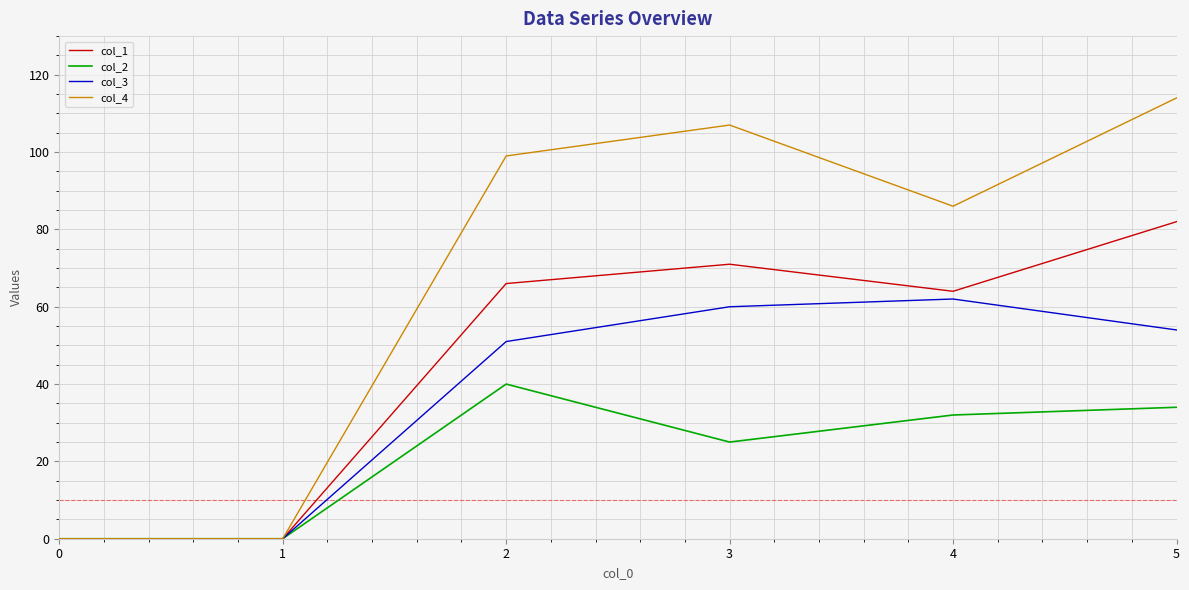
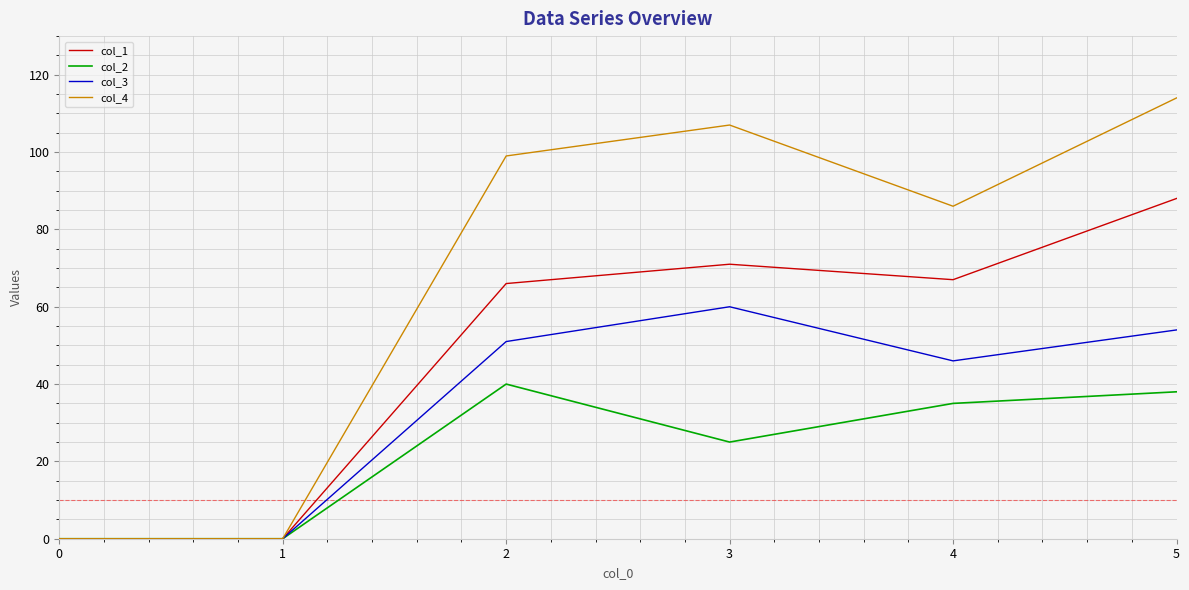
col_1, 4: 64 -> 67
col_2, 4: 32 -> 35
col_3, 4: 62 -> 46
col_1, 5: 82 -> 88
col_2, 5: 34 -> 38
